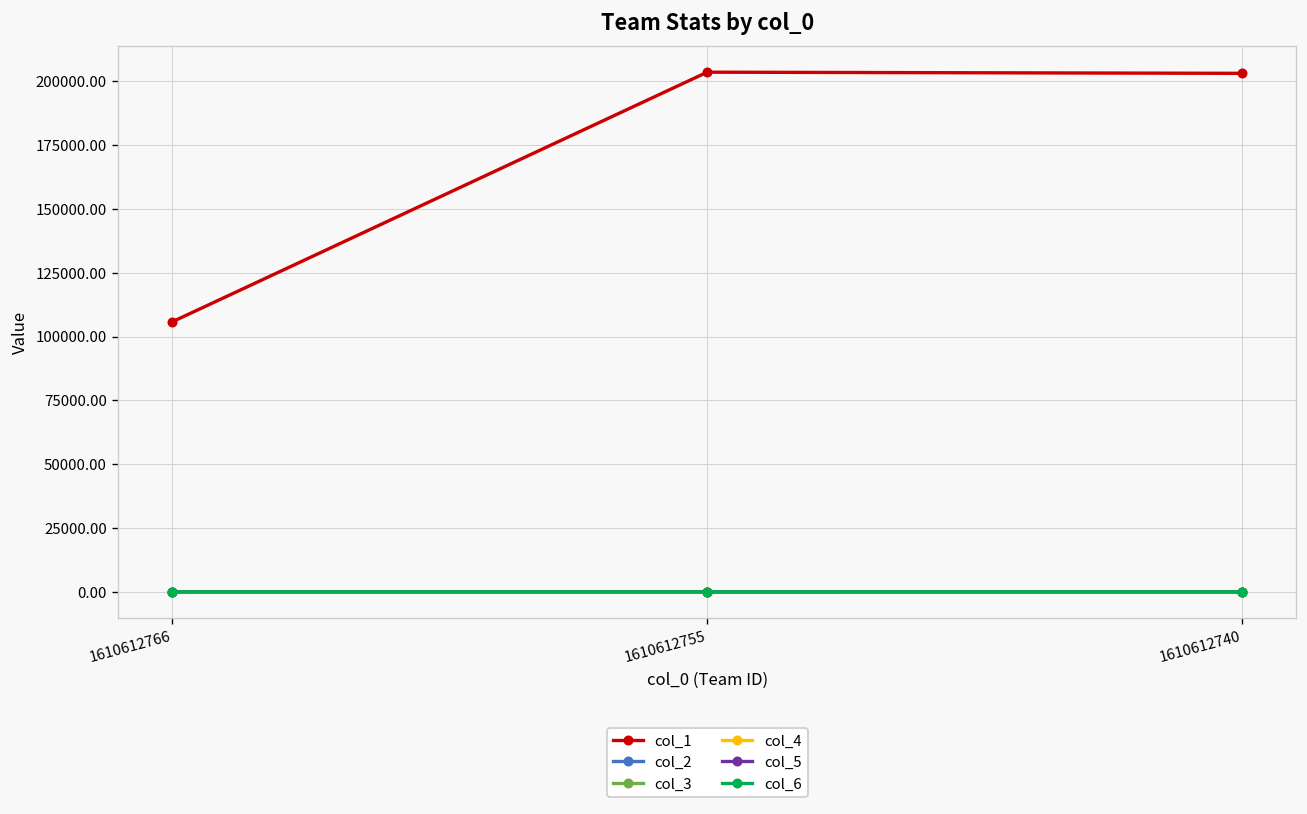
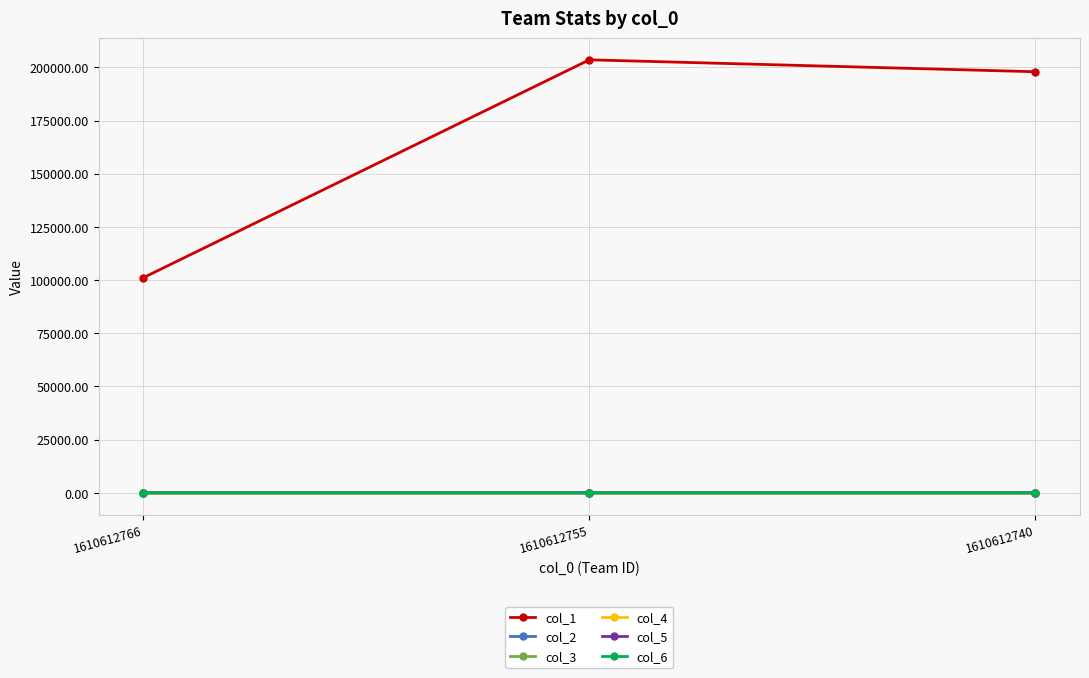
col_1, 1610612766: 106000 -> 101000
col_1, 1610612740: 203000 -> 198000
